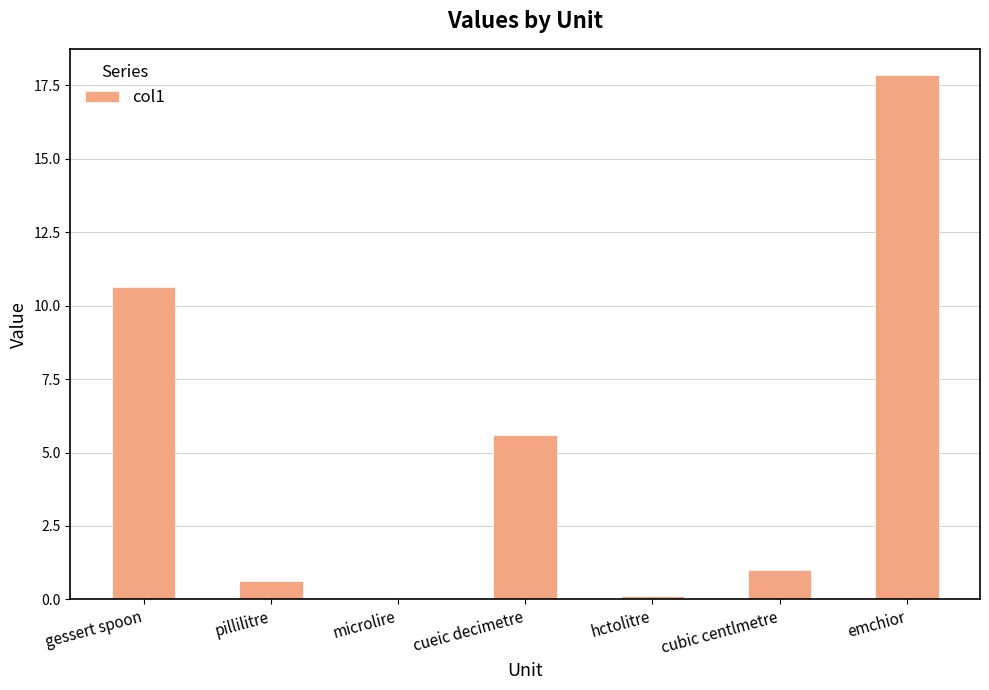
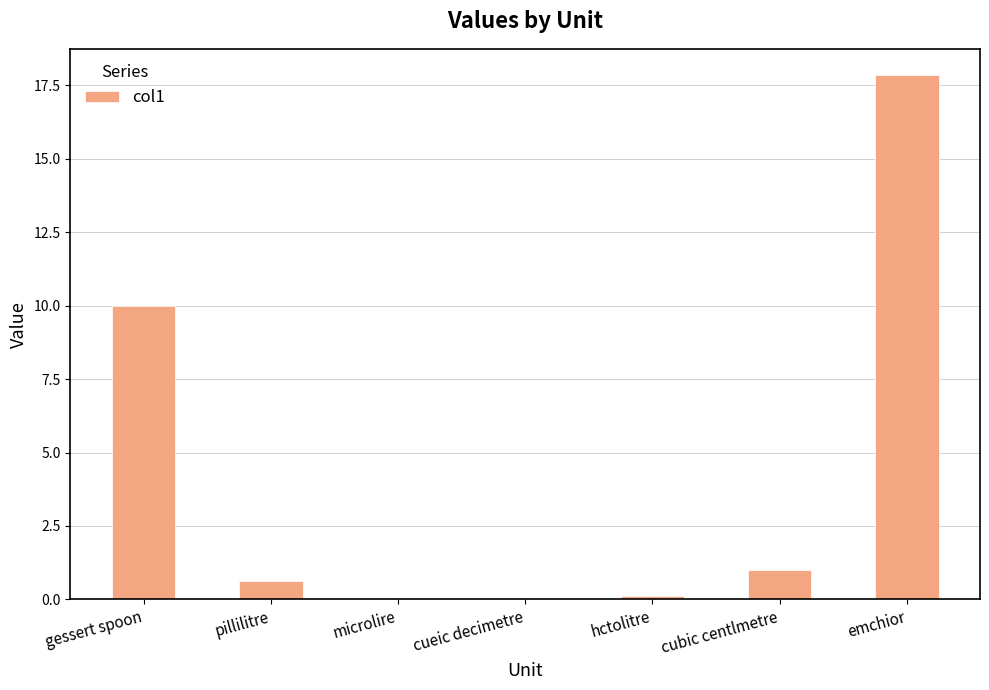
gessert spoon: 10.6 -> 10.0
cueic decimetre: 5.6 -> 0.0
